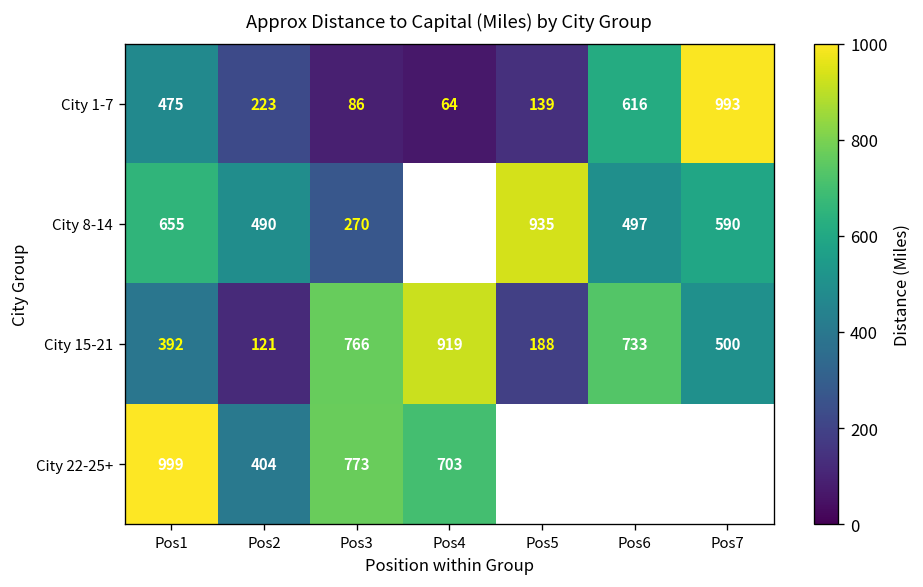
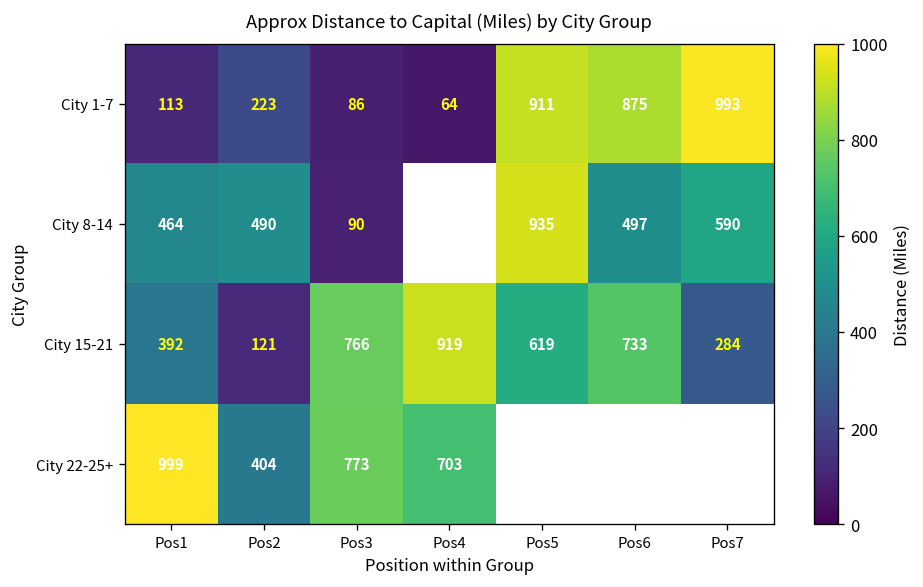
City 1-7, Pos1: 475 -> 113
City 1-7, Pos5: 139 -> 911
City 1-7, Pos6: 616 -> 875
City 8-14, Pos1: 655 -> 464
City 8-14, Pos3: 270 -> 90
City 15-21, Pos5: 188 -> 619
City 15-21, Pos7: 500 -> 284
